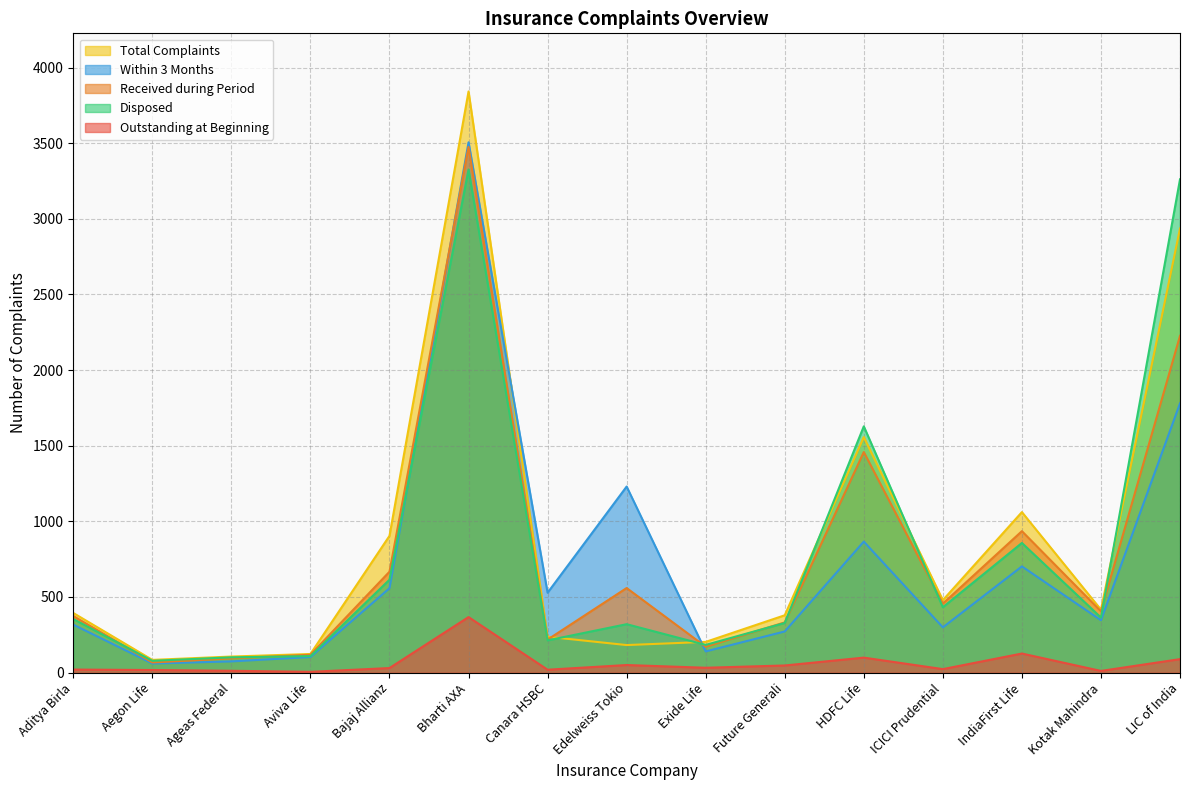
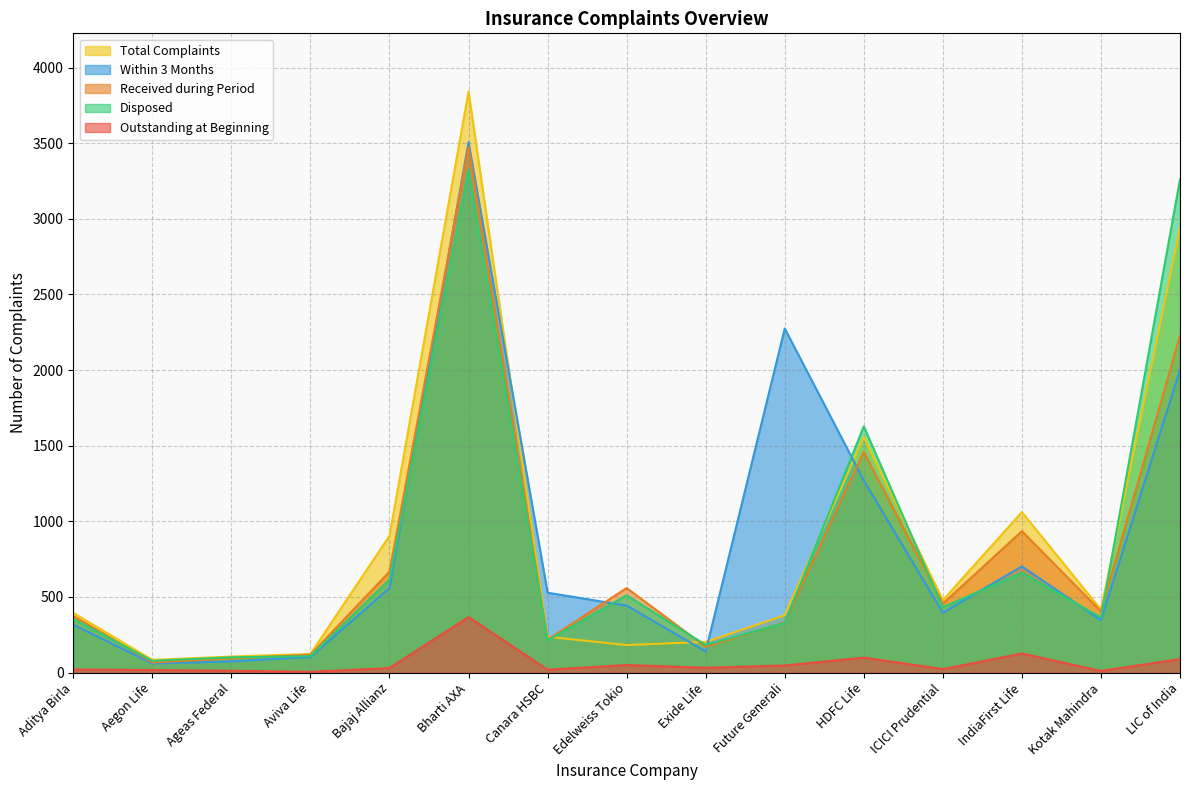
Within 3 Months, Edelweiss Tokio: 1230 -> 440
Disposed, Edelweiss Tokio: 320 -> 510
Within 3 Months, Future Generali: 270 -> 2280
Within 3 Months, HDFC Life: 870 -> 1270
Within 3 Months, ICICI Prudential: 300 -> 400
Disposed, IndiaFirst Life: 860 -> 660
Within 3 Months, LIC of India: 1780 -> 2000
